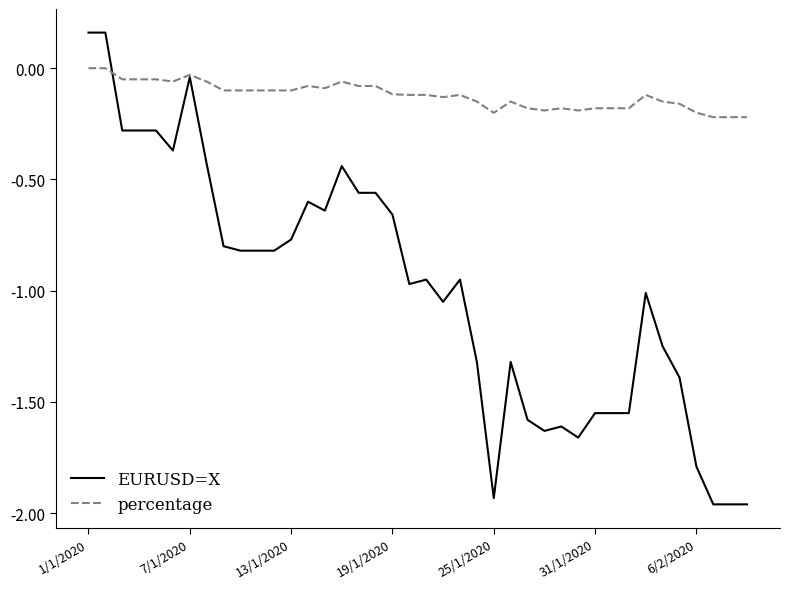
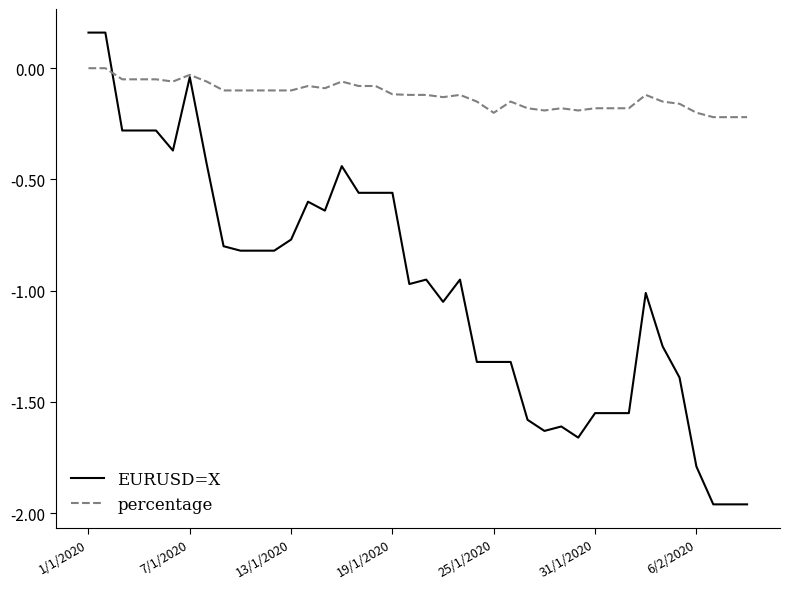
EURUSD=X, 19/1/2020: -0.66 -> -0.56
EURUSD=X, 25/1/2020: -1.93 -> -1.32
